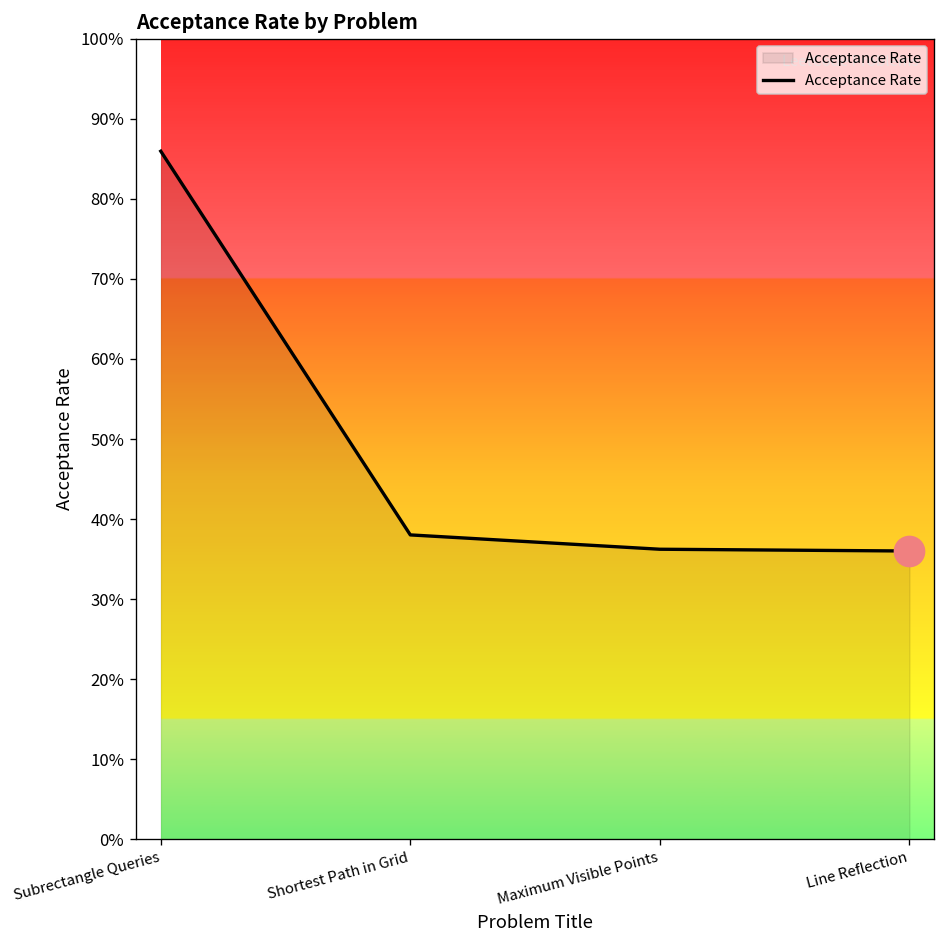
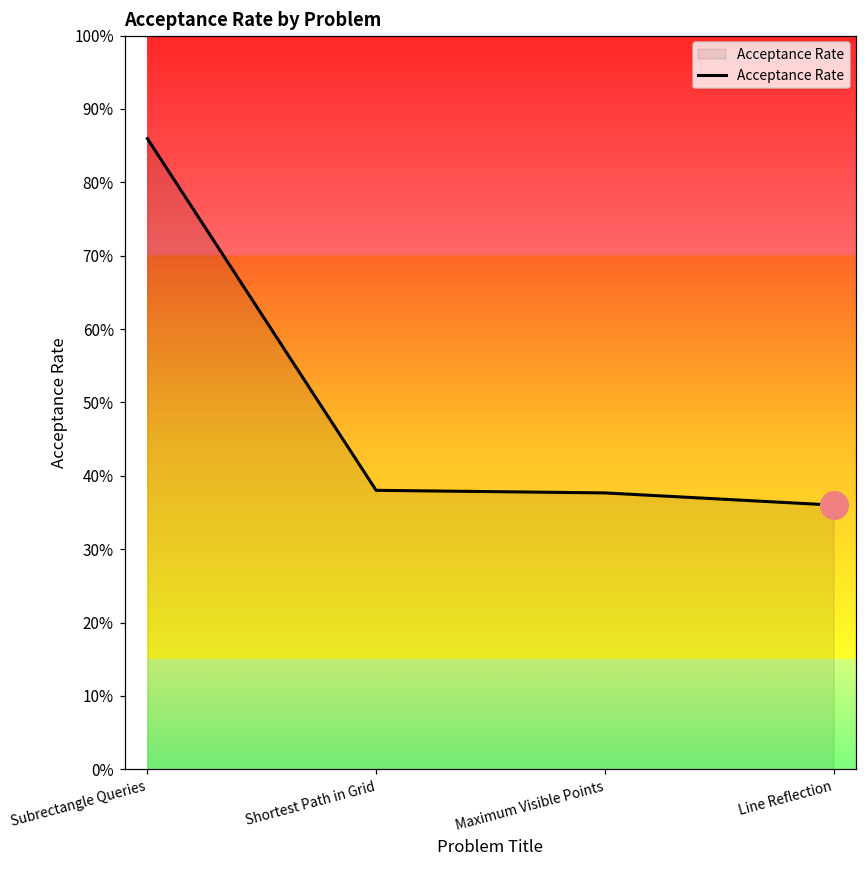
Acceptance Rate, Maximum Visible Points: 36% -> 38%
